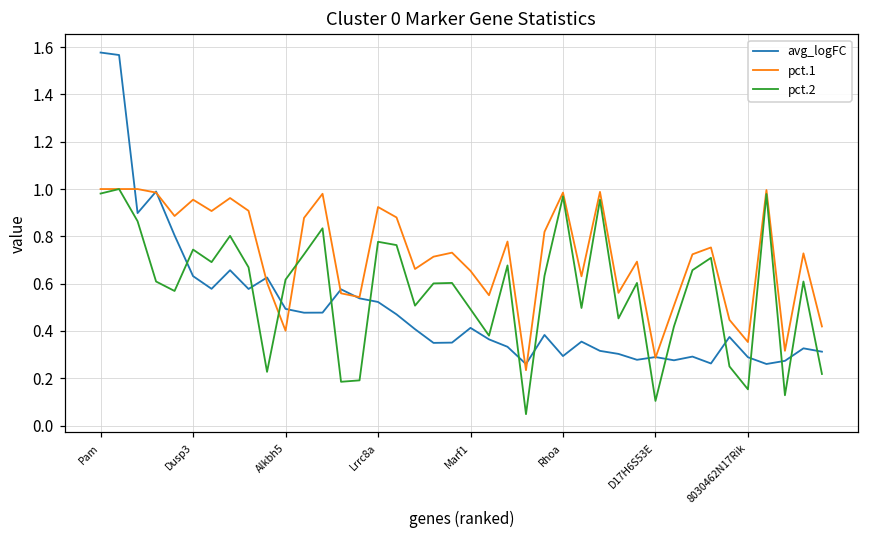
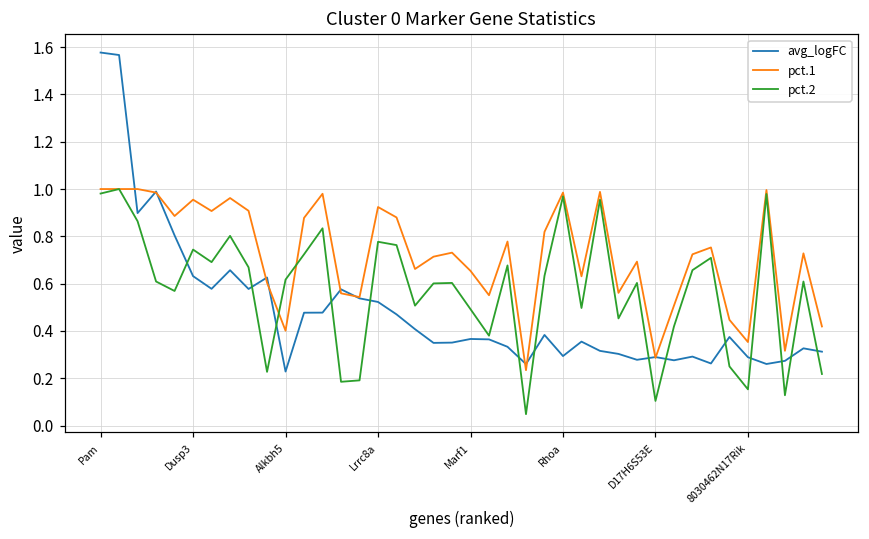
avg_logFC, Alkbh5: 0.49 -> 0.23
avg_logFC, Marf1: 0.41 -> 0.37
